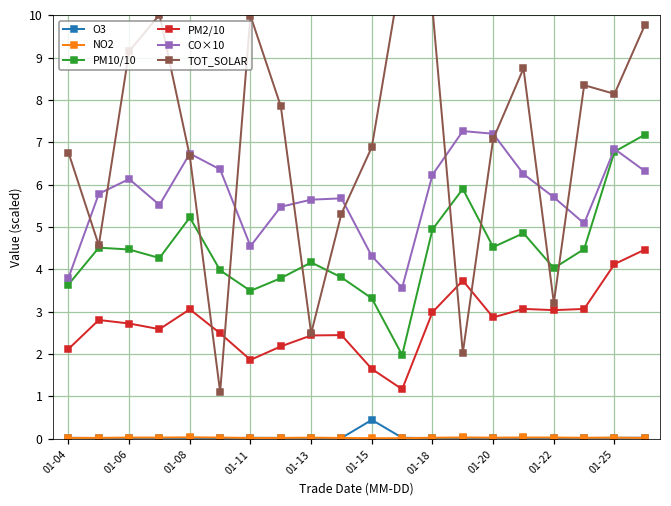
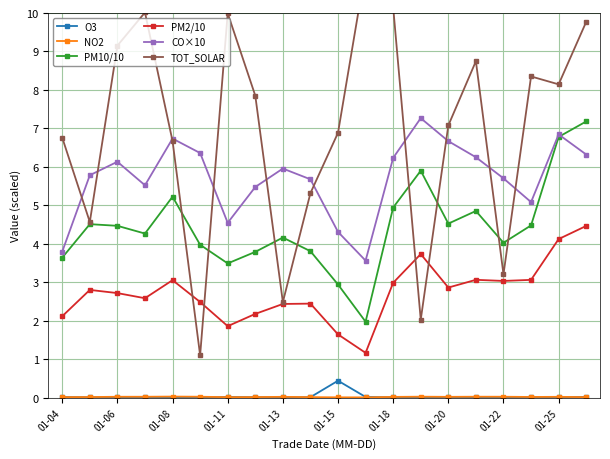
CO×10, 01-13: 5.6 -> 6.0
PM10/10, 01-15: 3.3 -> 2.9
CO×10, 01-20: 7.2 -> 6.7
